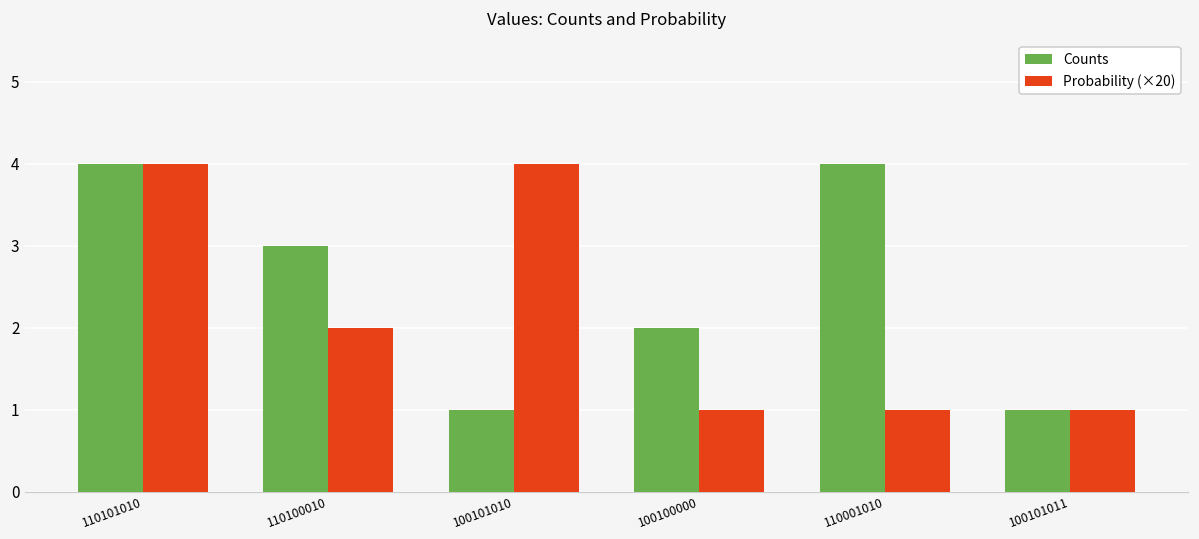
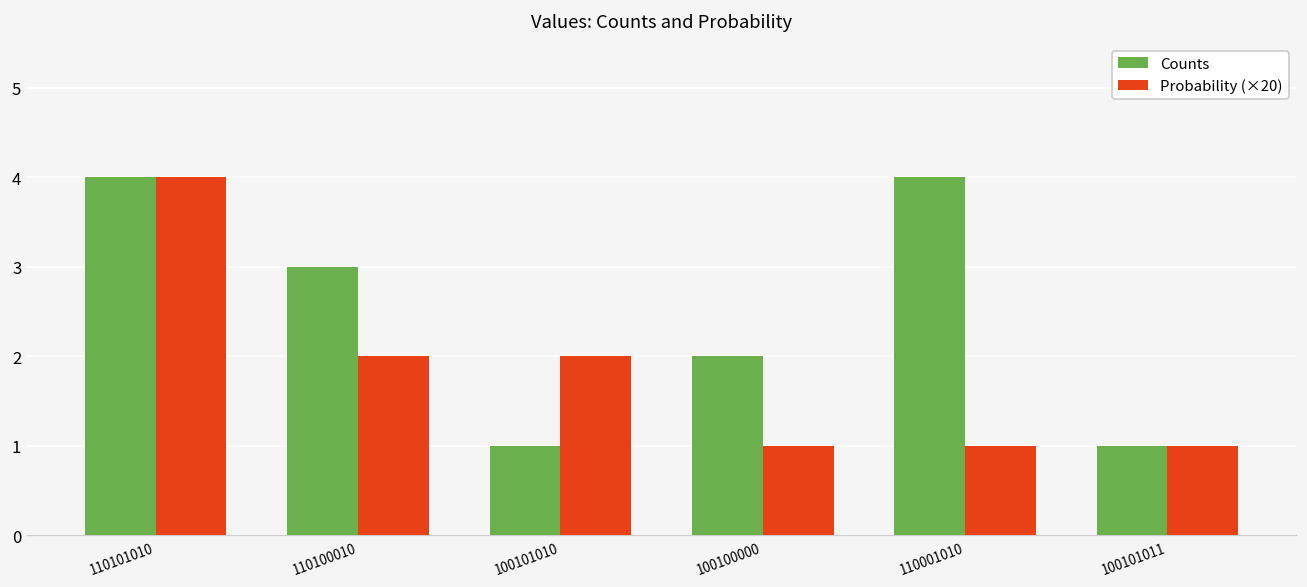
Probability (×20), 100101010: 4.0 -> 2.0
